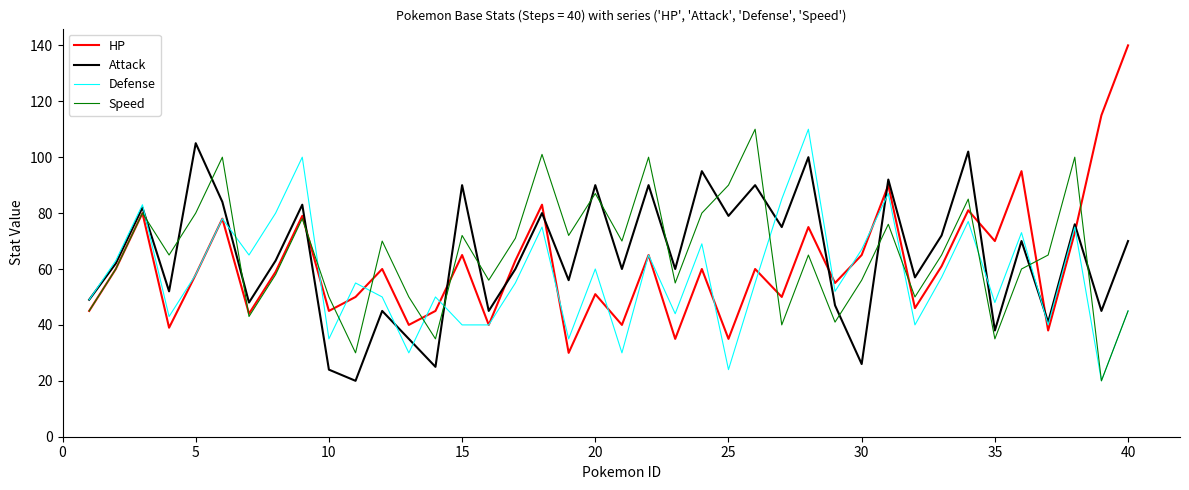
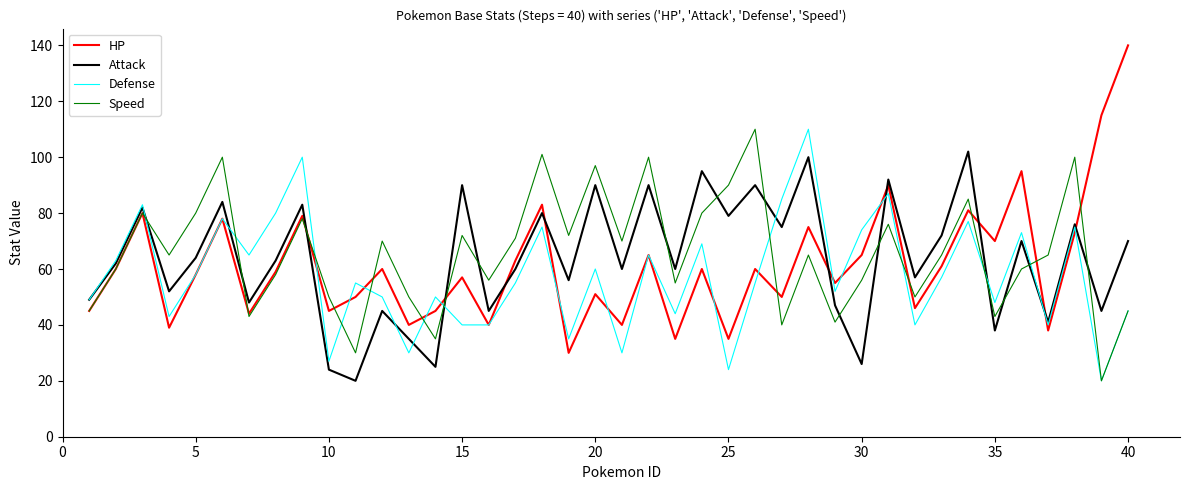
Attack, 5: 105 -> 64
Defense, 10: 35 -> 27
HP, 15: 65 -> 57
Speed, 20: 87 -> 97
Defense, 30: 67 -> 74
Speed, 35: 35 -> 43
